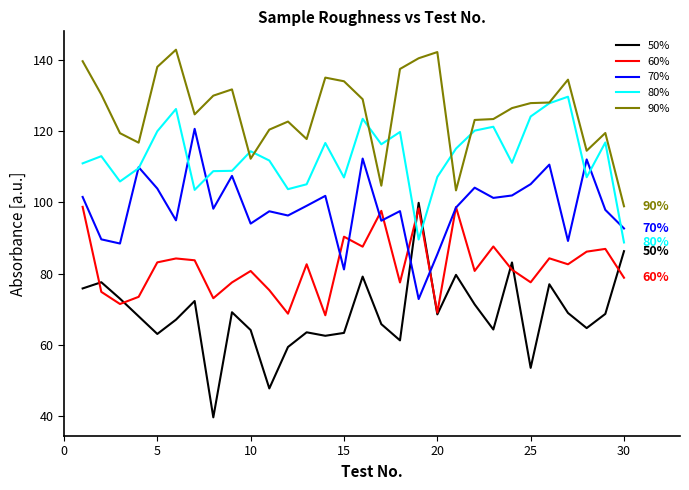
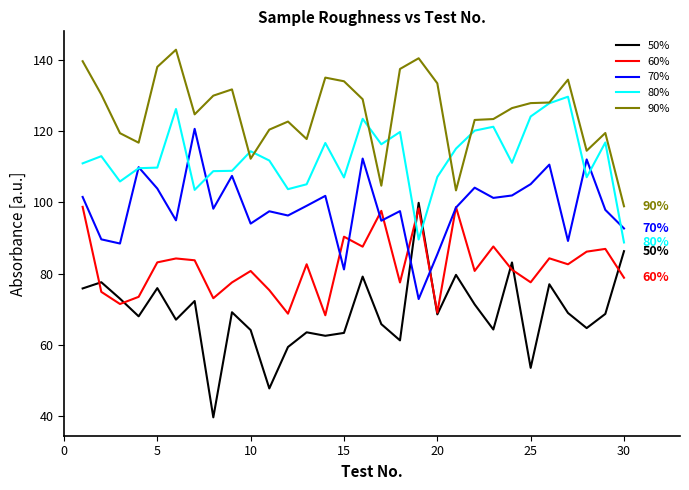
50%, 5: 63 -> 76
80%, 5: 120 -> 110
90%, 20: 142 -> 133
